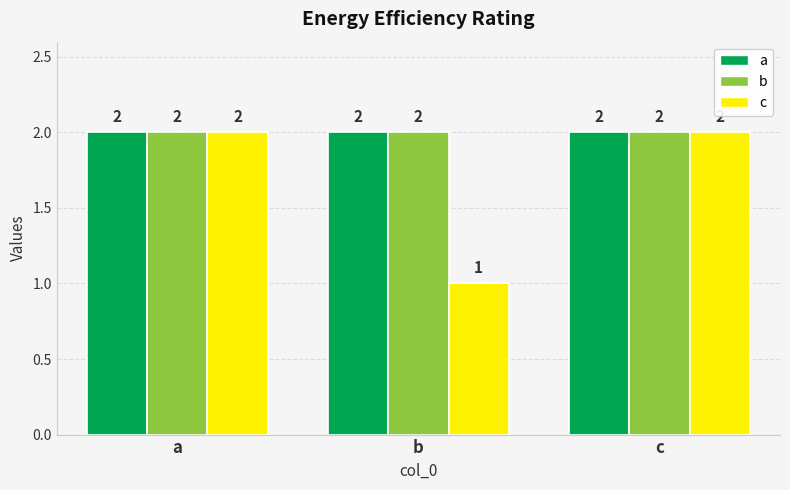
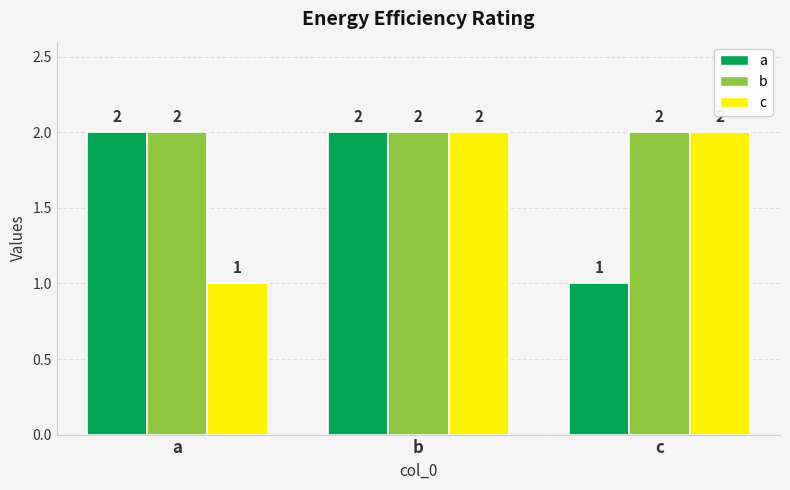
c, a: 2 -> 1
c, b: 1 -> 2
a, c: 2 -> 1
